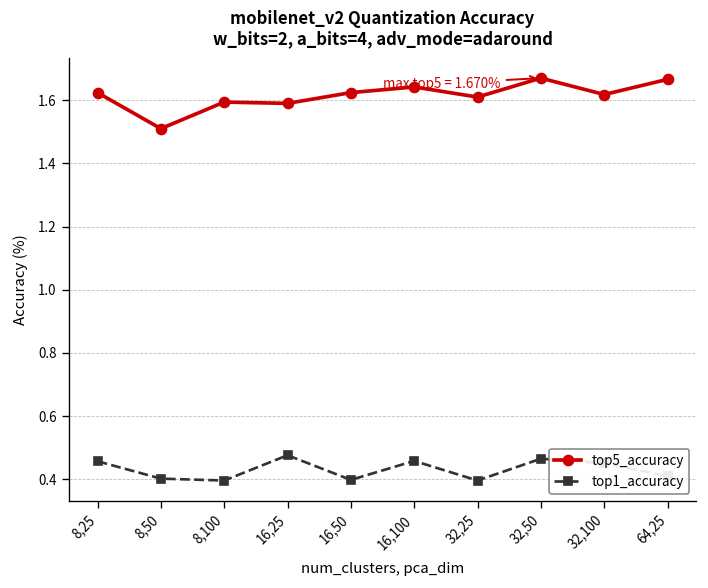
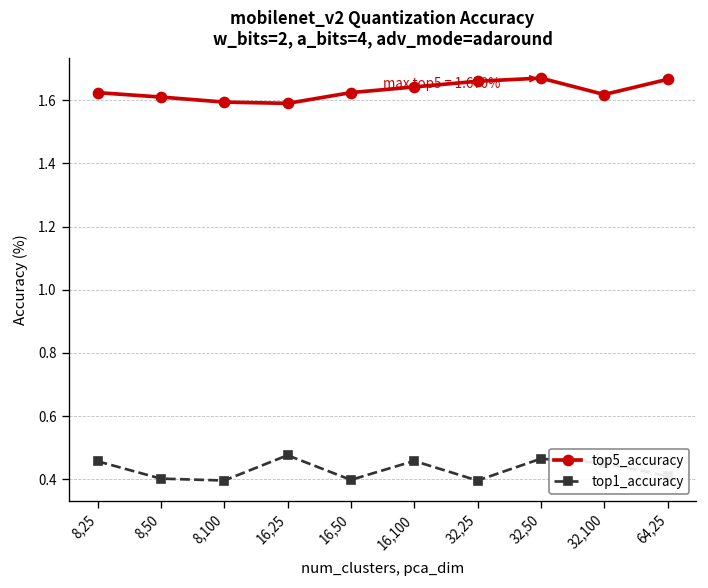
top5_accuracy, 8,50: 1.51 -> 1.61
top5_accuracy, 32,25: 1.61 -> 1.66
